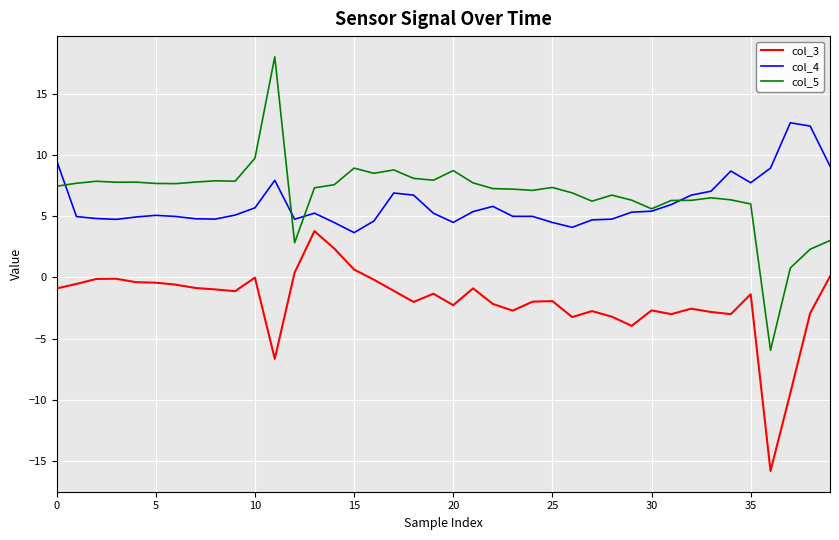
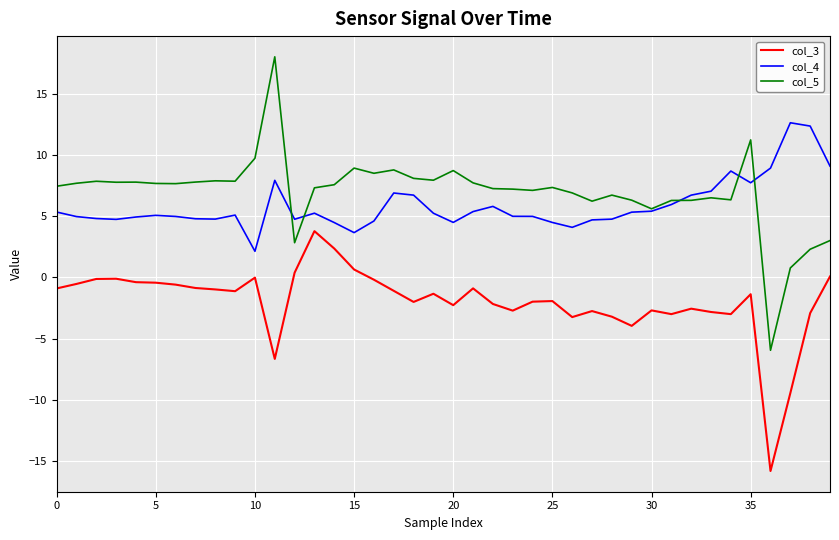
col_4, 0: 9.5 -> 5.3
col_4, 10: 5.7 -> 2.1
col_5, 35: 6.0 -> 11.2
